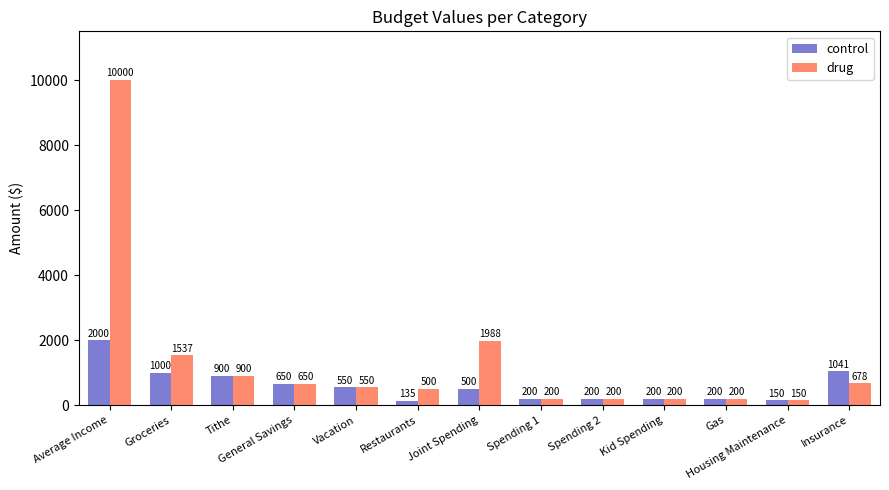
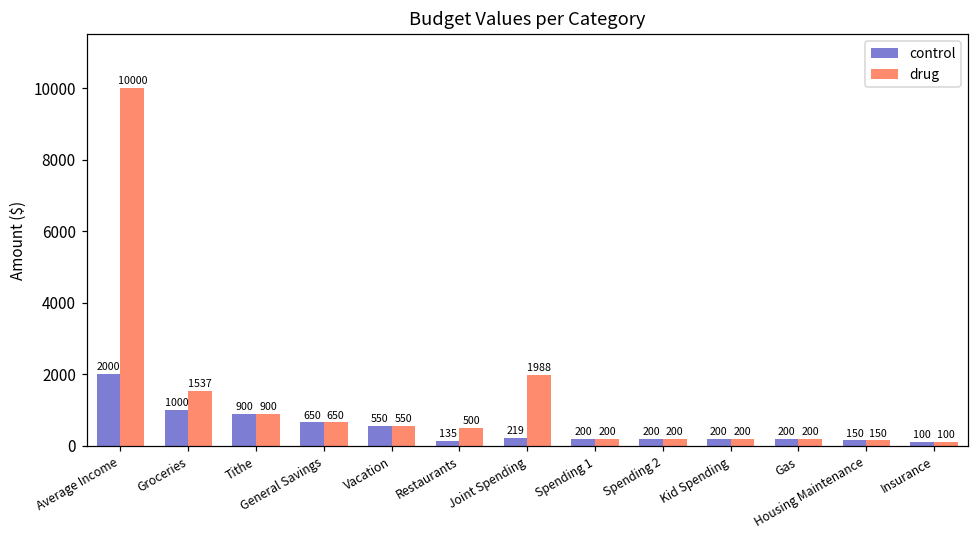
control, Joint Spending: 500 -> 219
control, Insurance: 1041 -> 100
drug, Insurance: 678 -> 100
